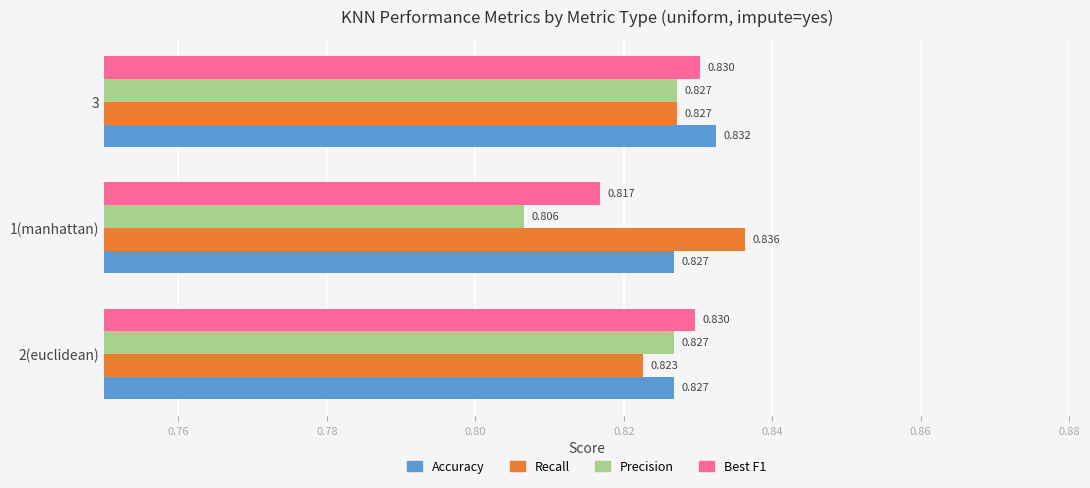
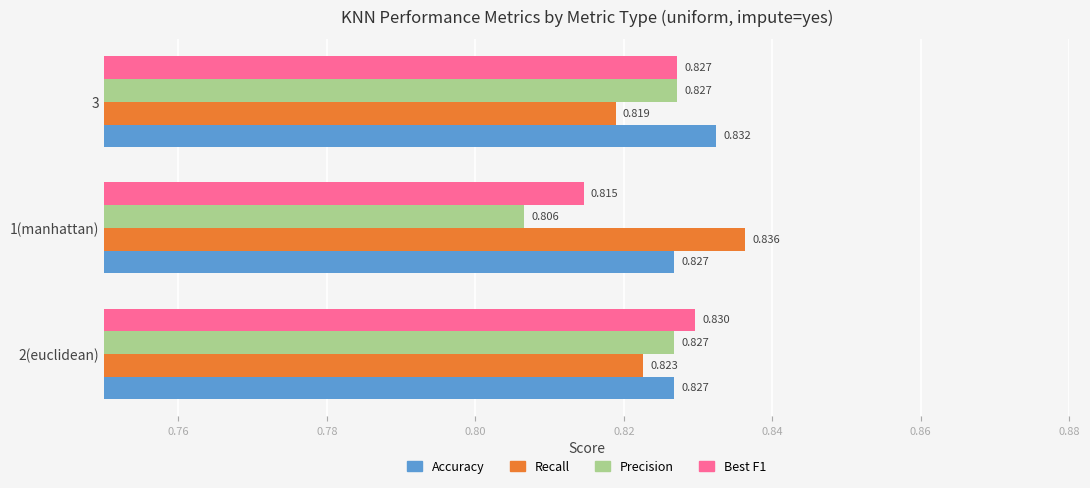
Best F1, 3: 0.830 -> 0.827
Recall, 3: 0.827 -> 0.819
Best F1, 1(manhattan): 0.817 -> 0.815
